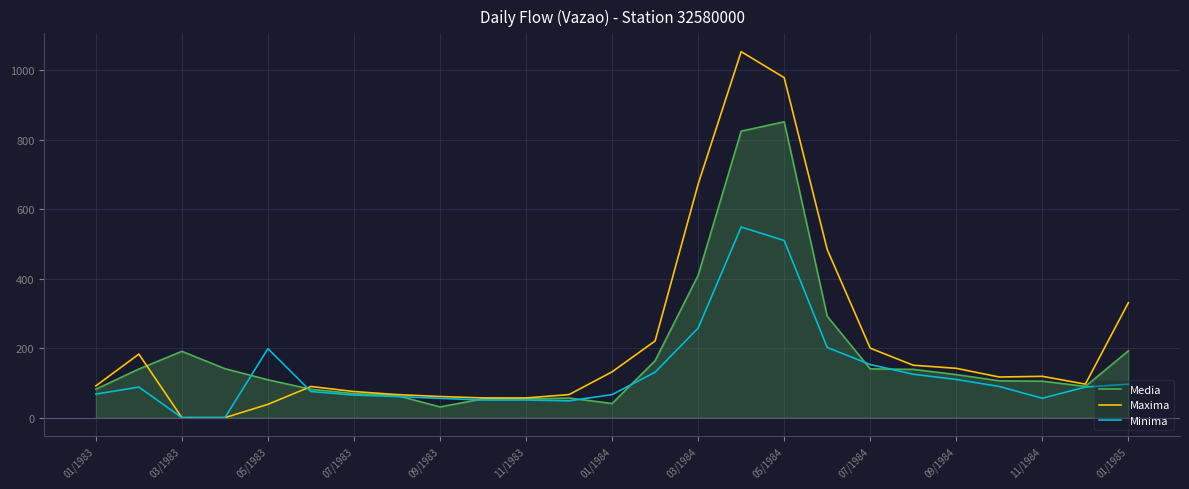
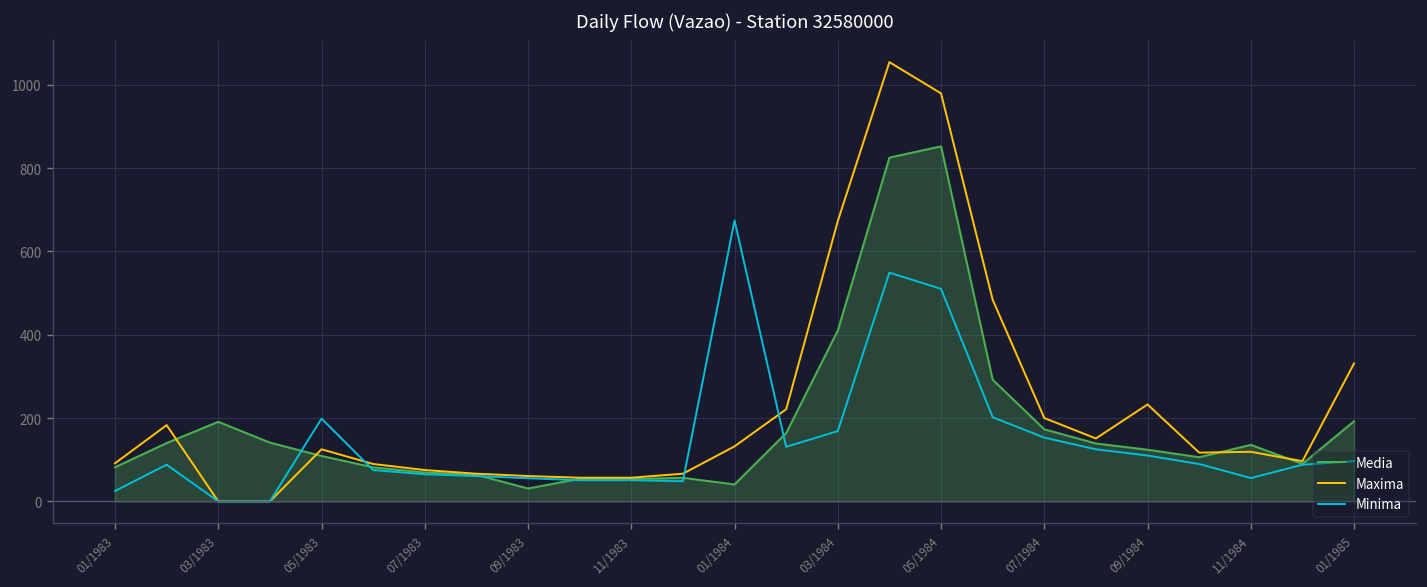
Minima, 01/1983: 70 -> 20
Maxima, 05/1983: 40 -> 130
Minima, 01/1984: 70 -> 670
Minima, 03/1984: 260 -> 170
Media, 07/1984: 140 -> 170
Maxima, 09/1984: 140 -> 230
Media, 11/1984: 110 -> 140
